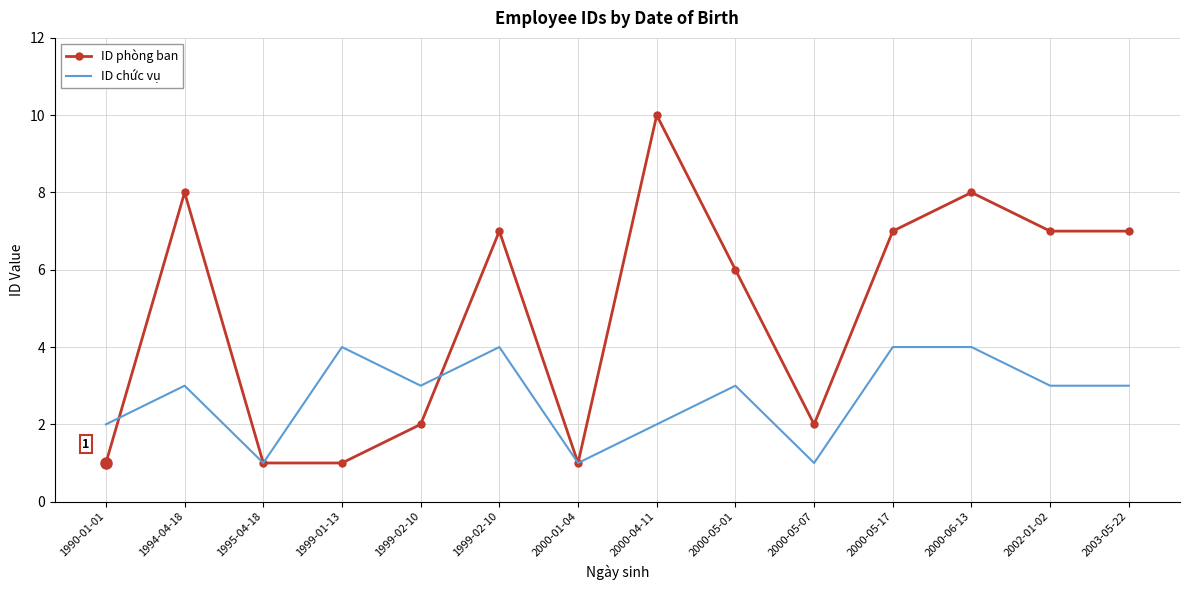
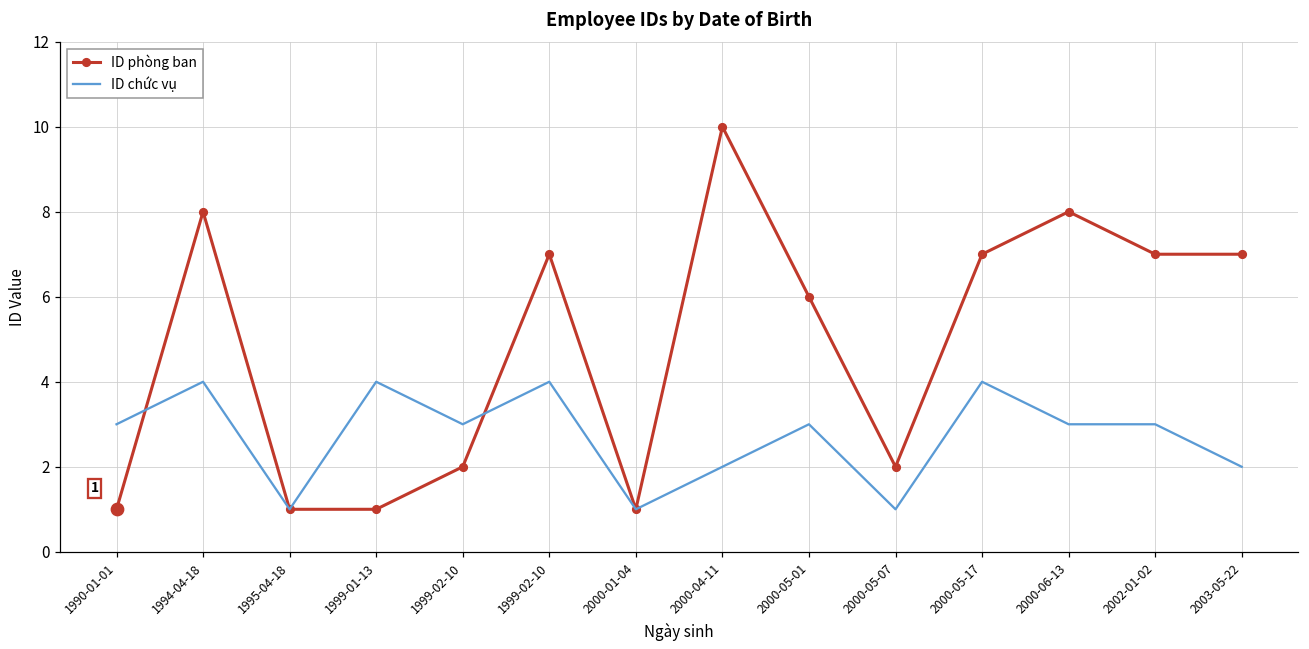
ID chức vụ, 1990-01-01: 2 -> 3
ID chức vụ, 1994-04-18: 3 -> 4
ID chức vụ, 2000-06-13: 4 -> 3
ID chức vụ, 2003-05-22: 3 -> 2
